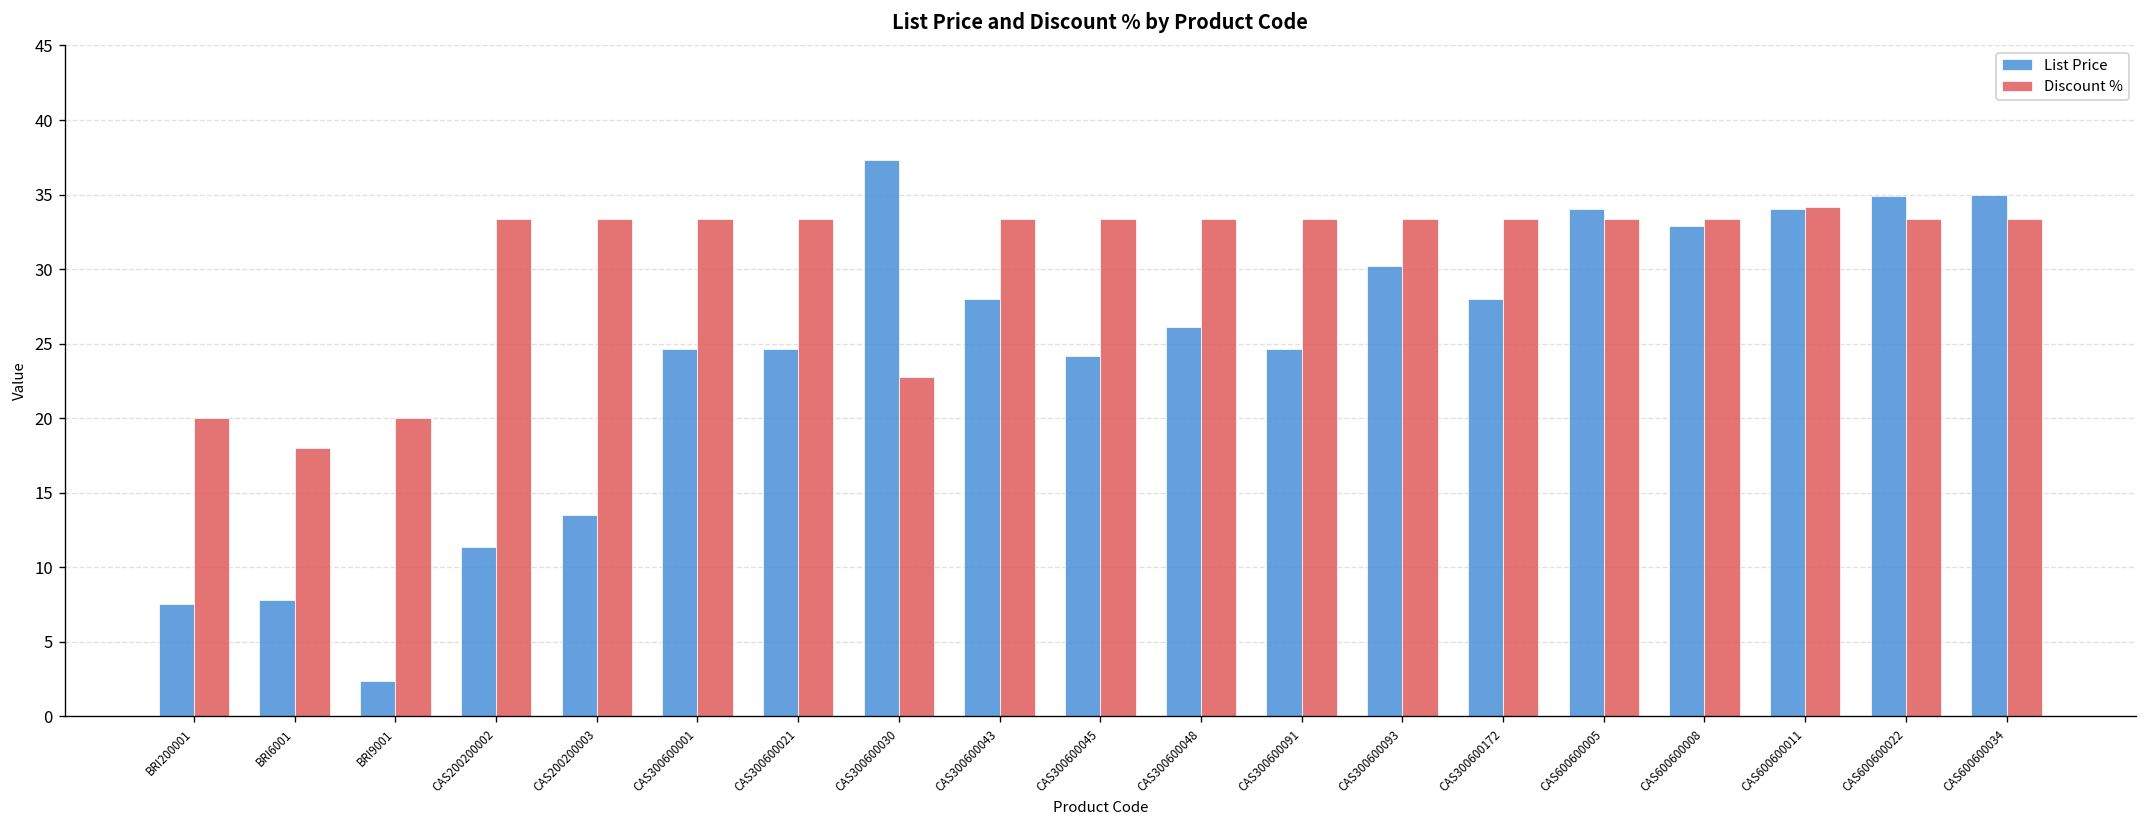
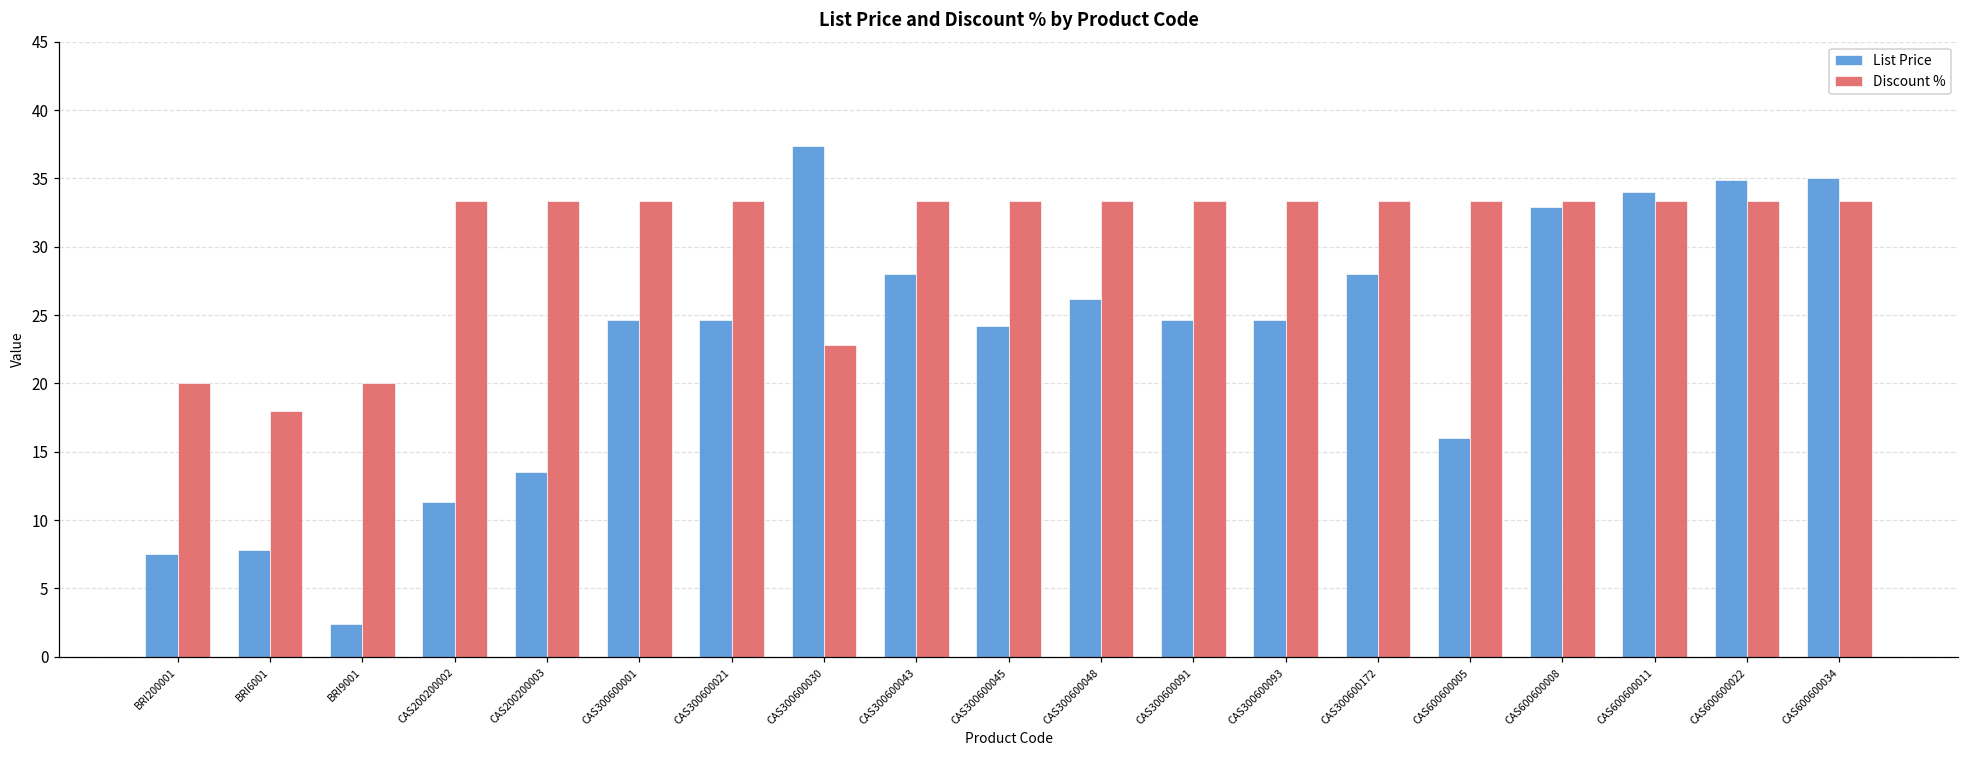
List Price, CAS300600093: 30.2 -> 24.7
List Price, CAS600600005: 34 -> 16
Discount %, CAS600600011: 34.2 -> 33.3
